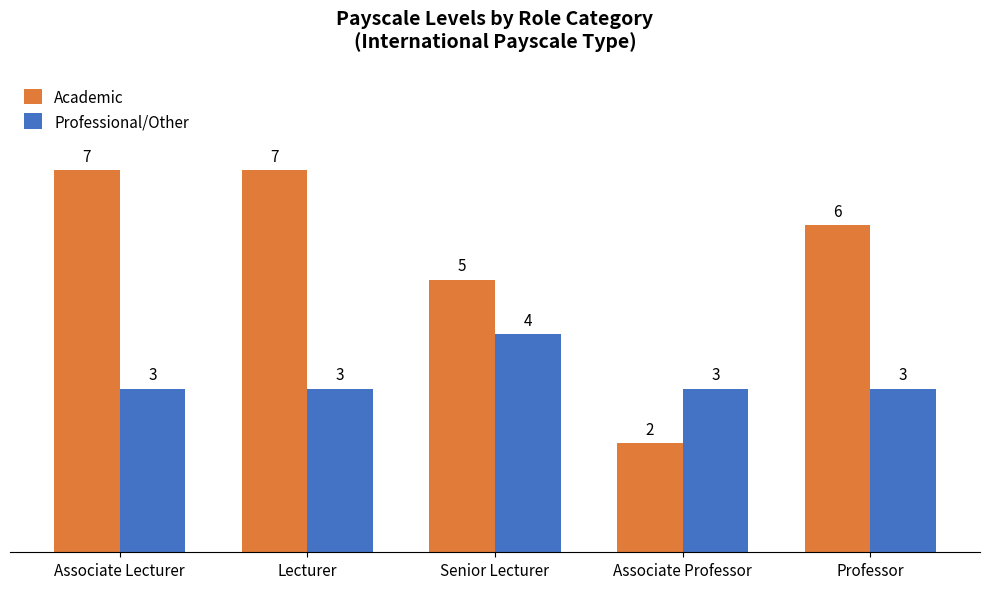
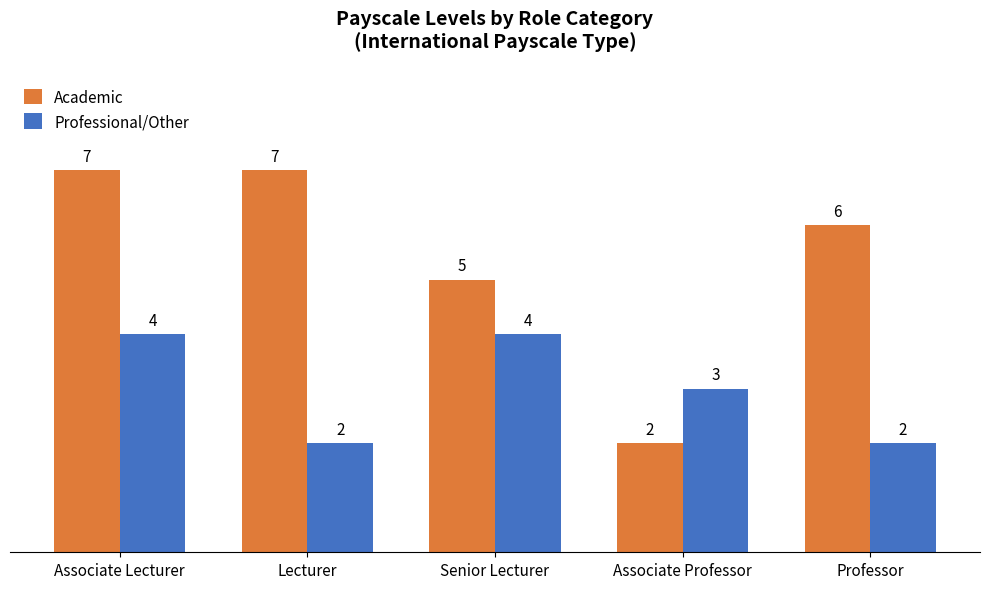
Professional/Other, Associate Lecturer: 3 -> 4
Professional/Other, Lecturer: 3 -> 2
Professional/Other, Professor: 3 -> 2
